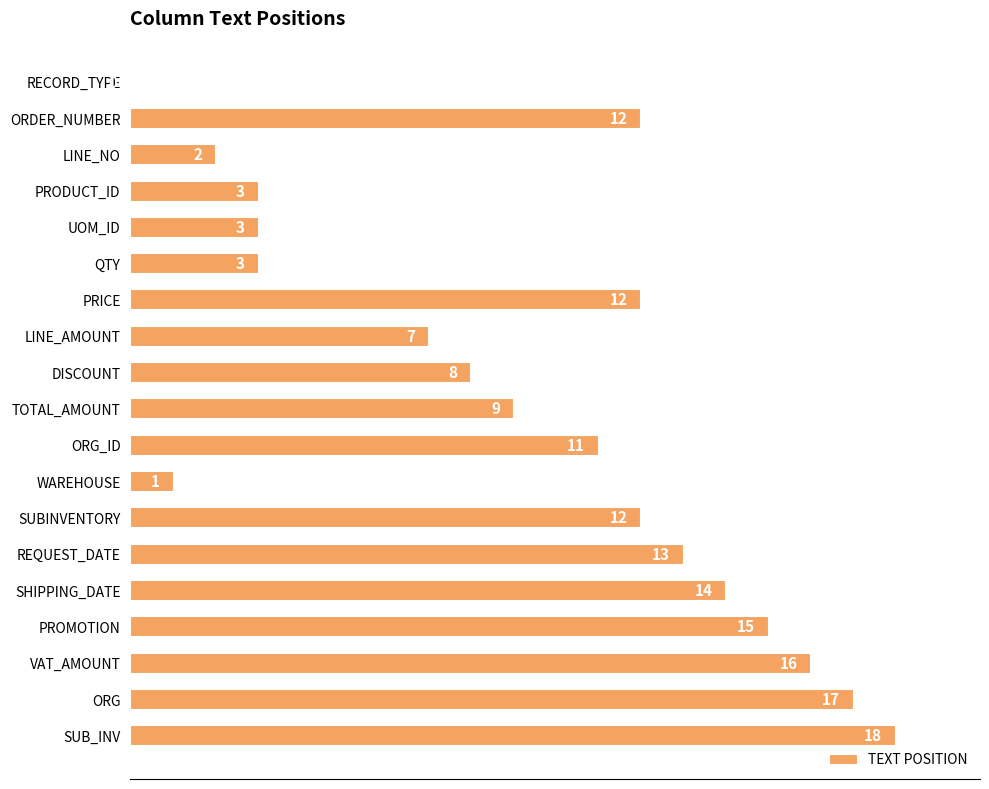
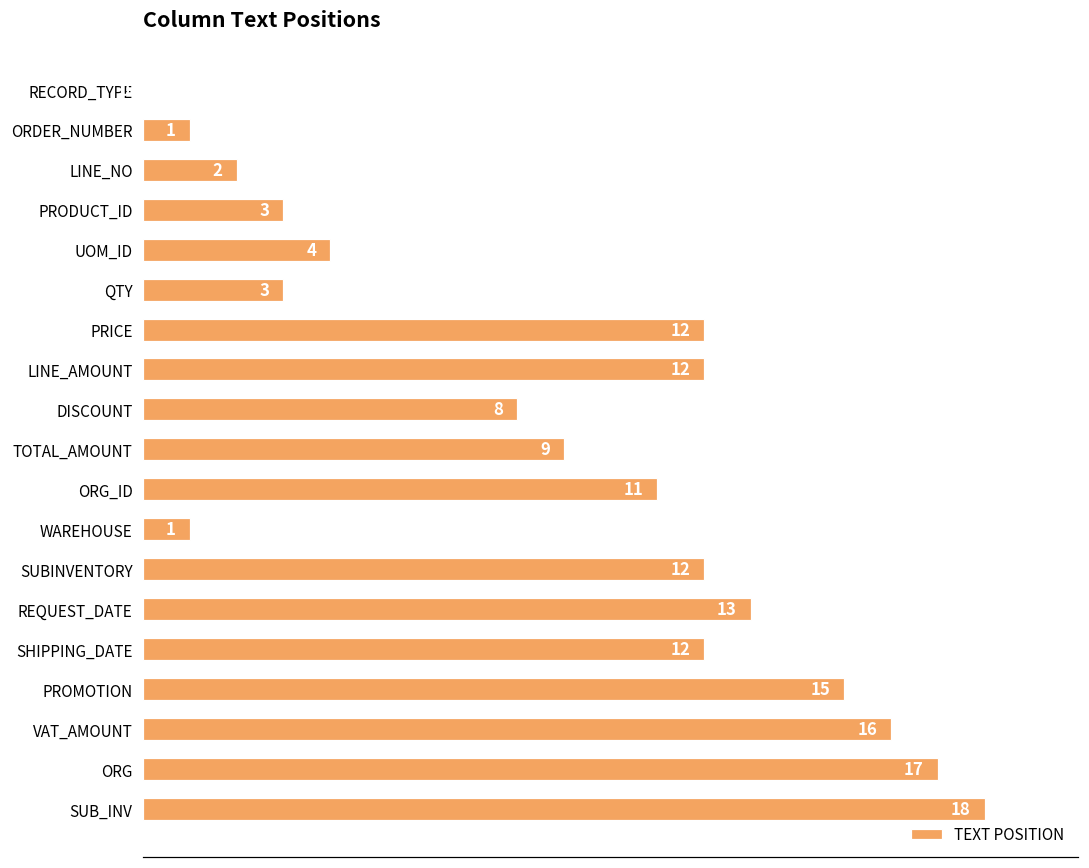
ORDER_NUMBER: 12 -> 1
UOM_ID: 3 -> 4
LINE_AMOUNT: 7 -> 12
SHIPPING_DATE: 14 -> 12
